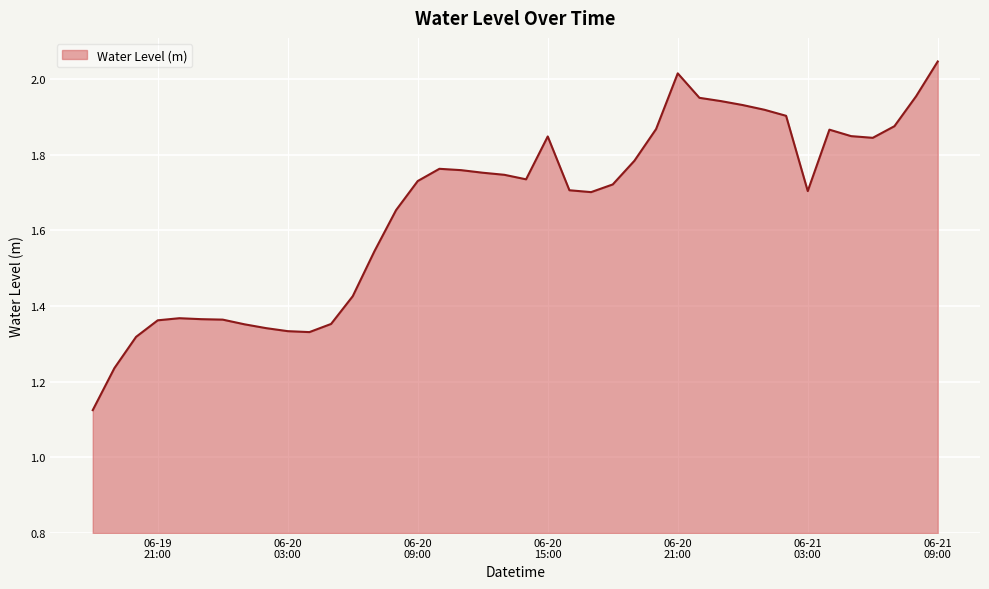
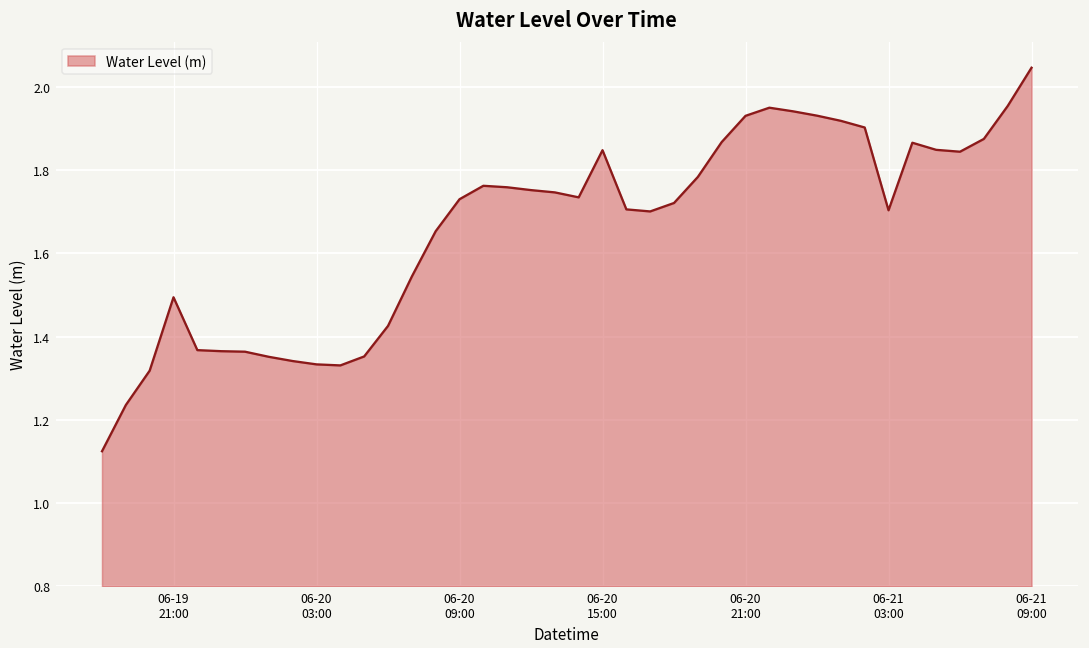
06-19 21:00: 1.36 -> 1.49
06-20 21:00: 2.01 -> 1.93
